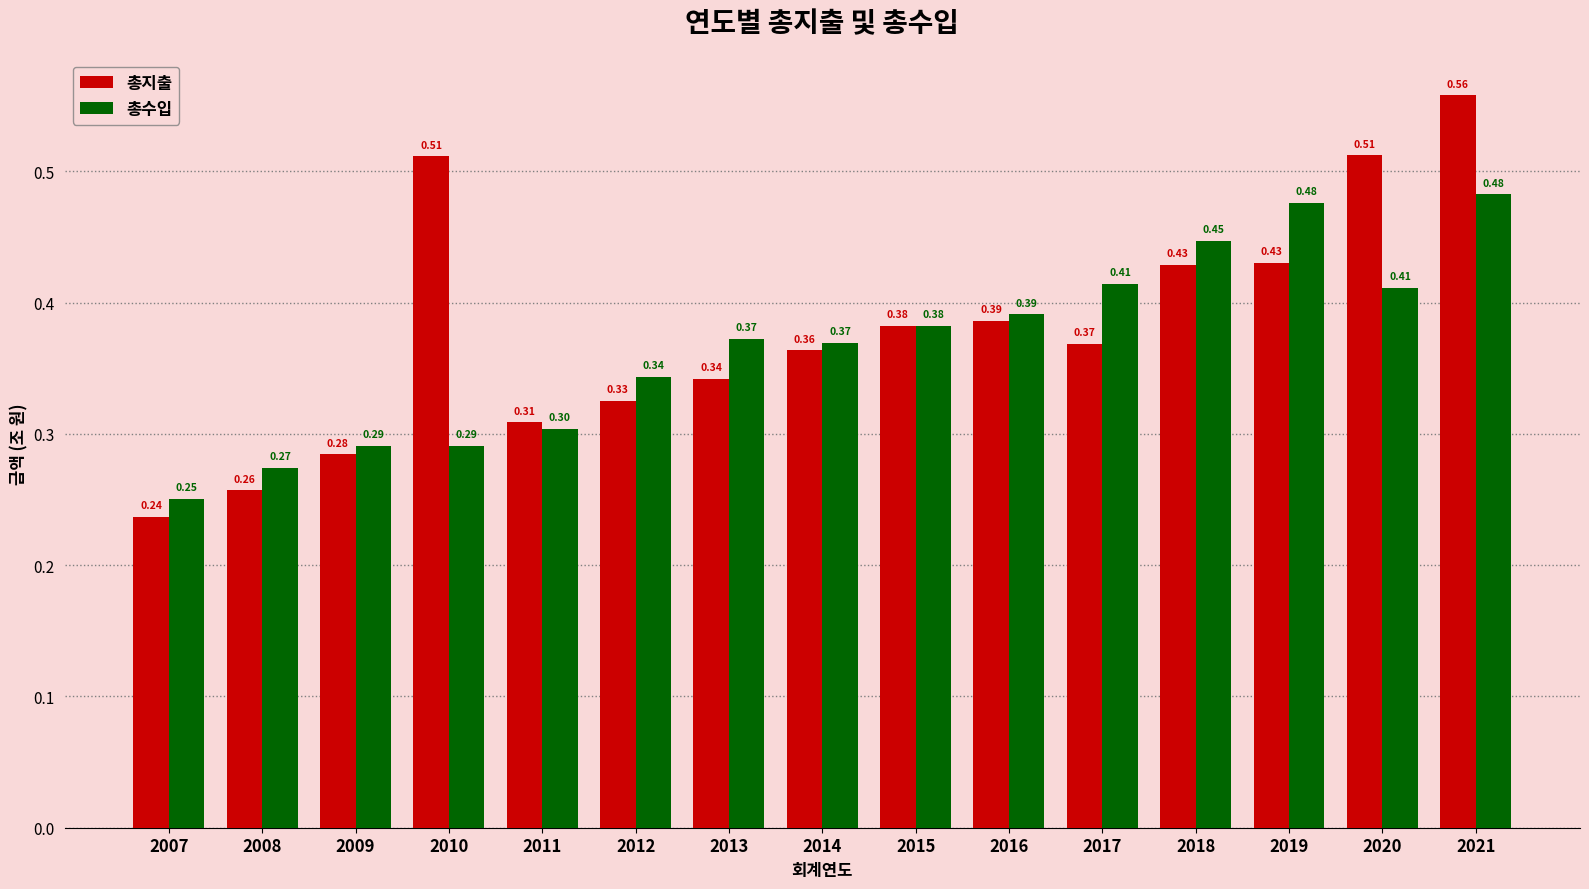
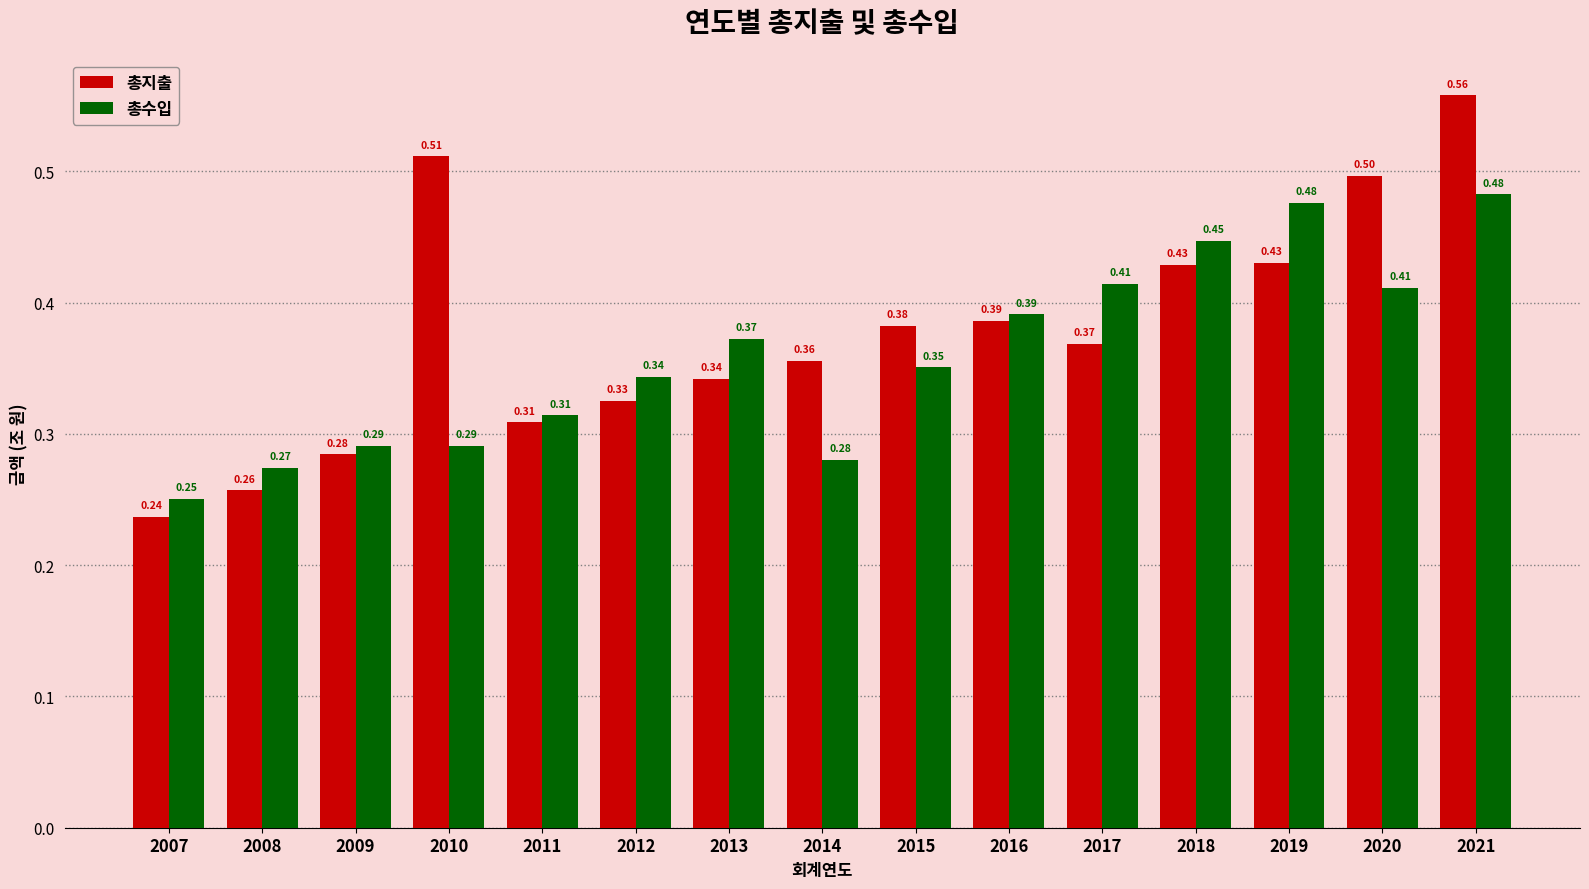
총수입, 2011: 0.30 -> 0.31
총지출, 2014: 0.364 -> 0.356
총수입, 2014: 0.37 -> 0.28
총수입, 2015: 0.38 -> 0.35
총지출, 2020: 0.51 -> 0.50
